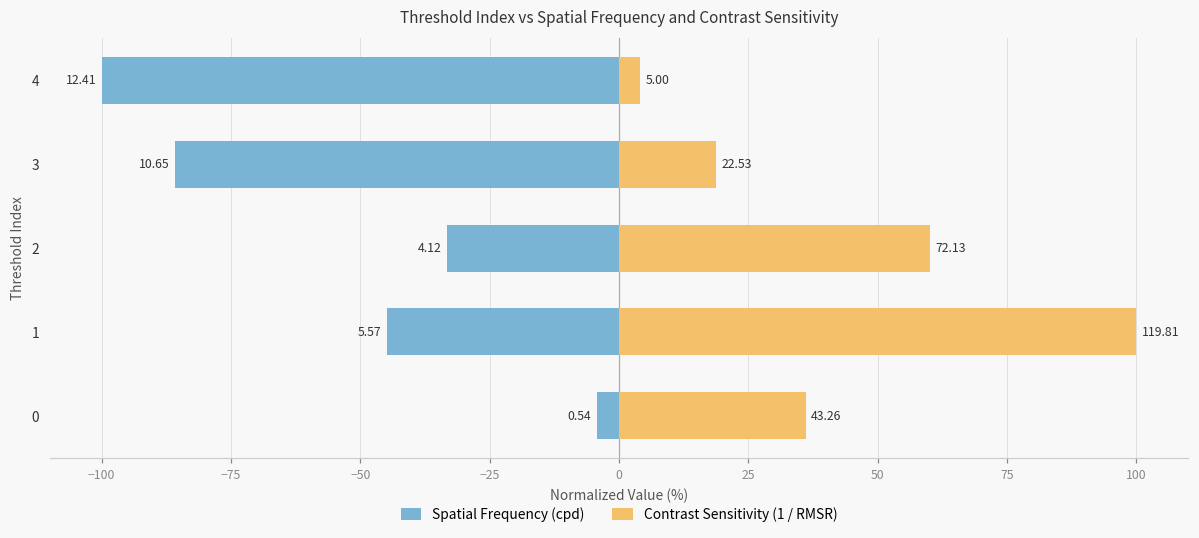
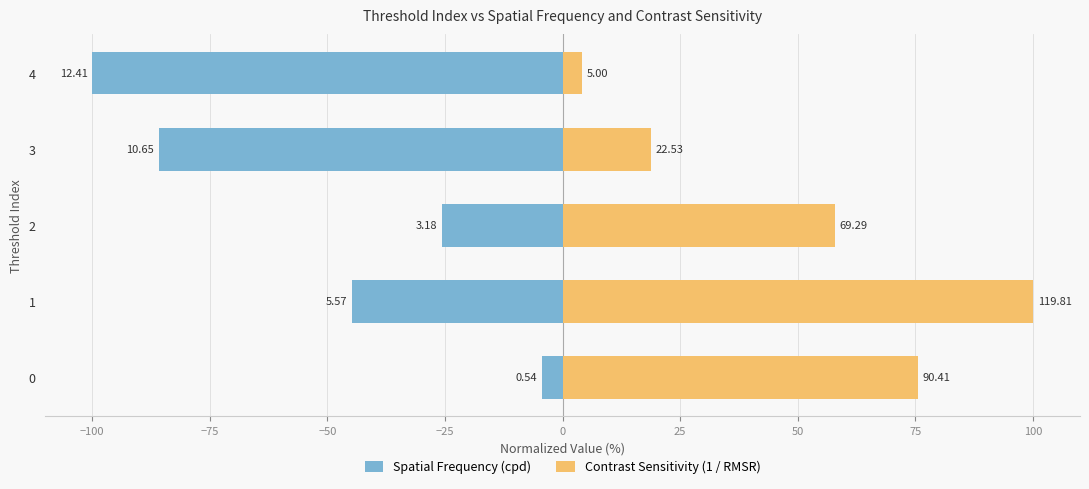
Spatial Frequency (cpd), 2: 4.12 -> 3.18
Contrast Sensitivity (1 / RMSR), 2: 72.13 -> 69.29
Contrast Sensitivity (1 / RMSR), 0: 43.26 -> 90.41
